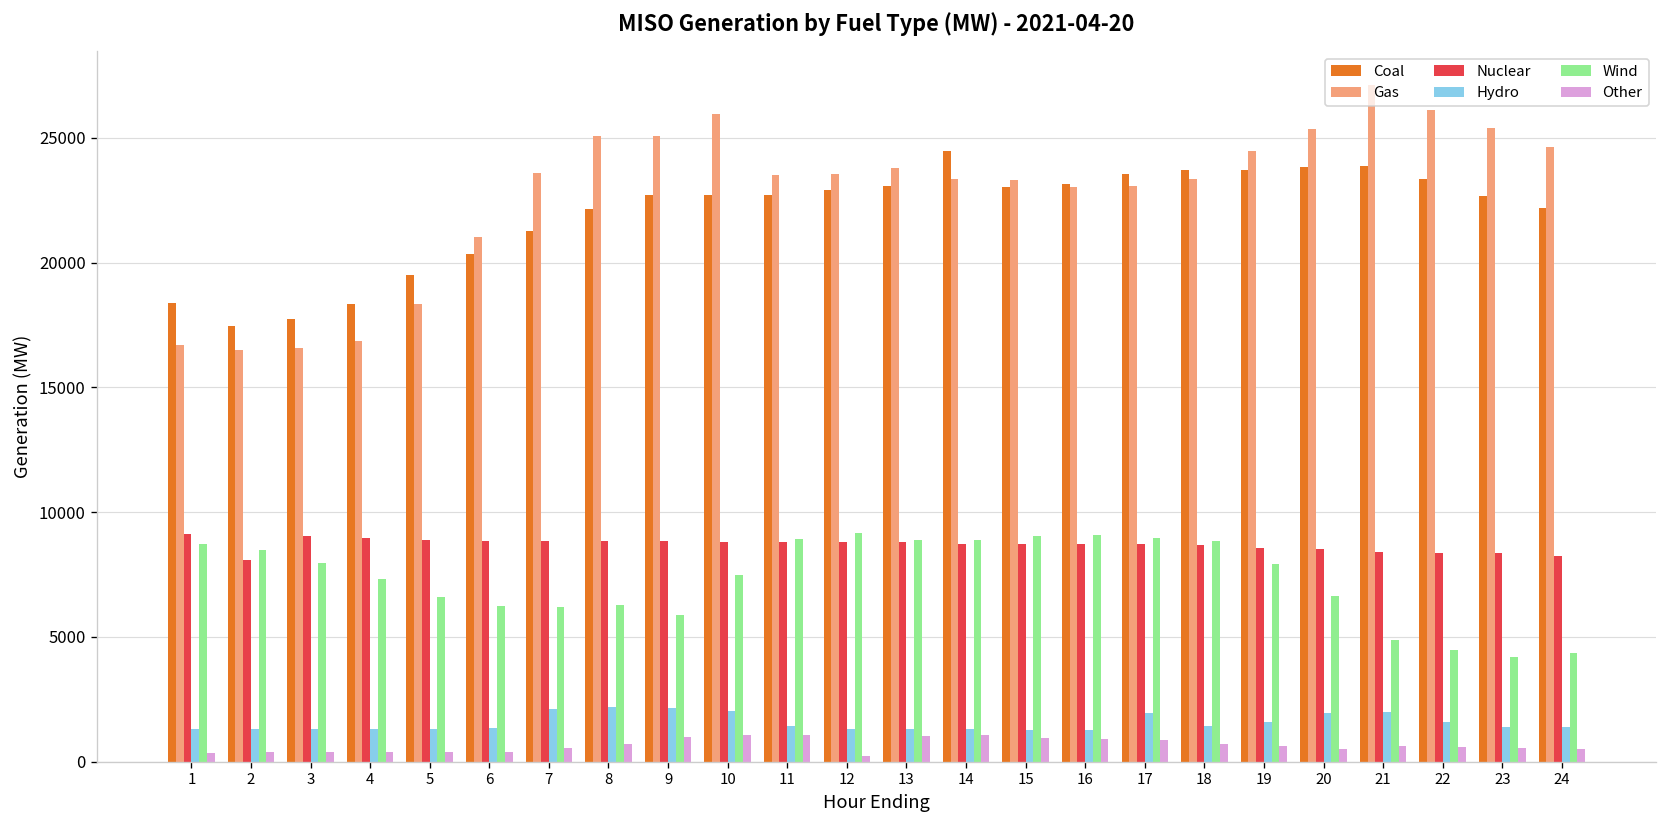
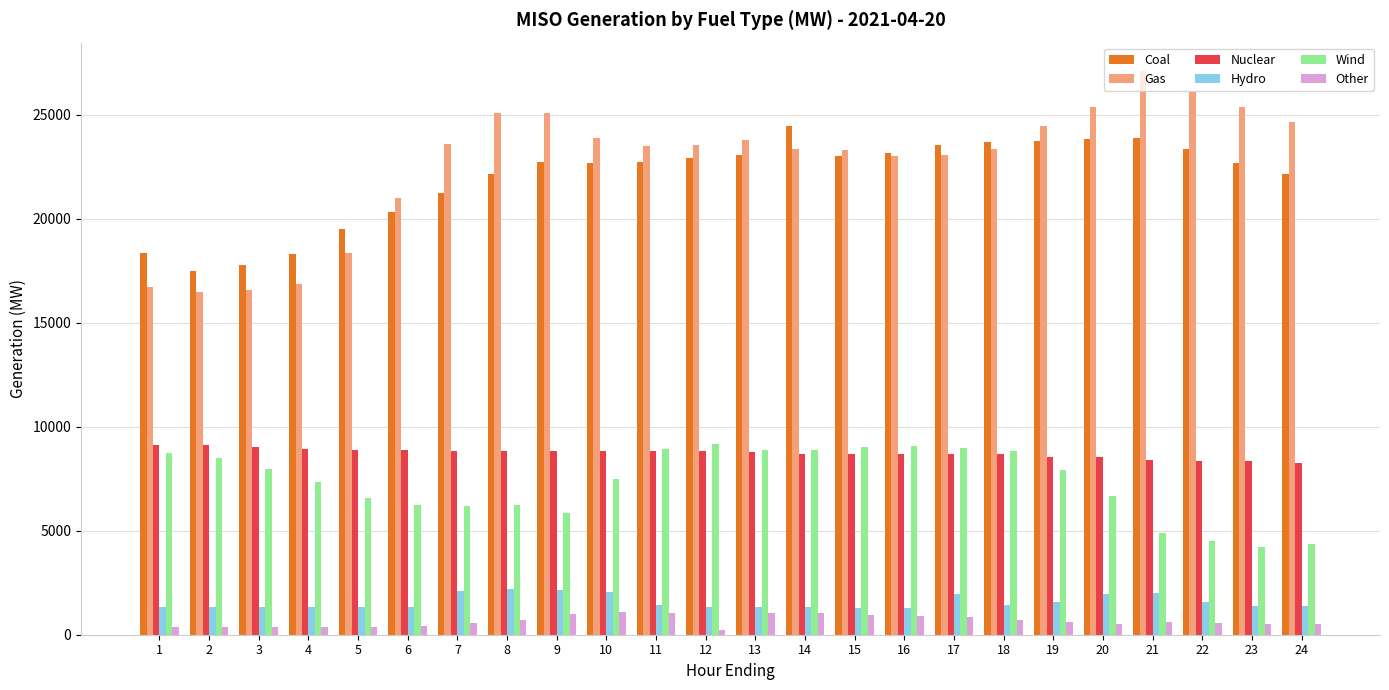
Nuclear, 2: 8100 -> 9100
Gas, 10: 26000 -> 23900
